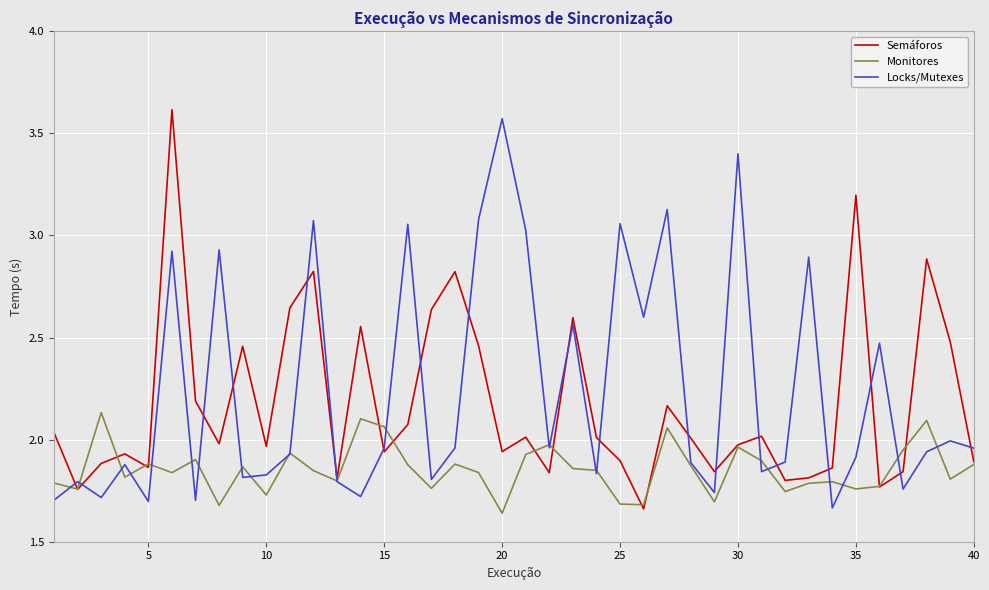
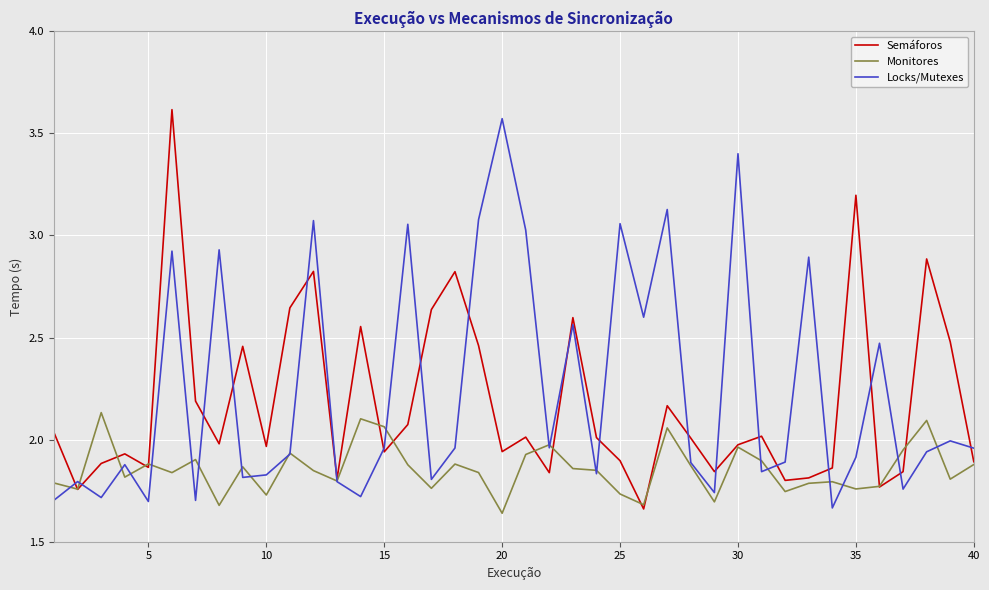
Monitores, 25: 1.68 -> 1.73
